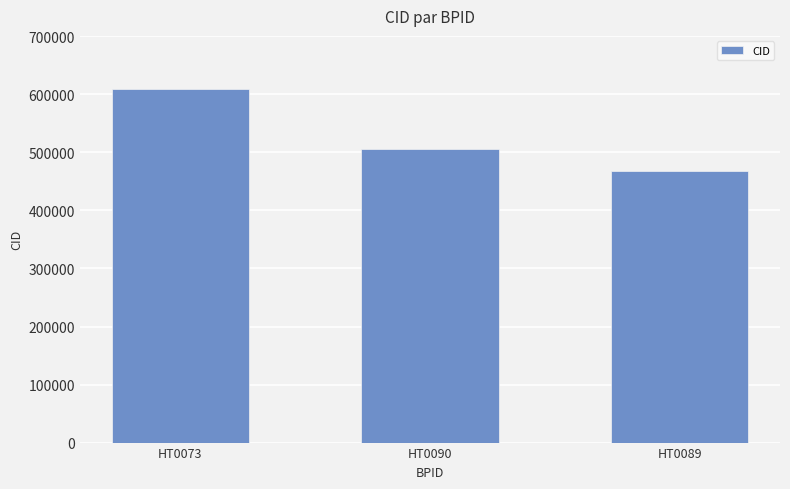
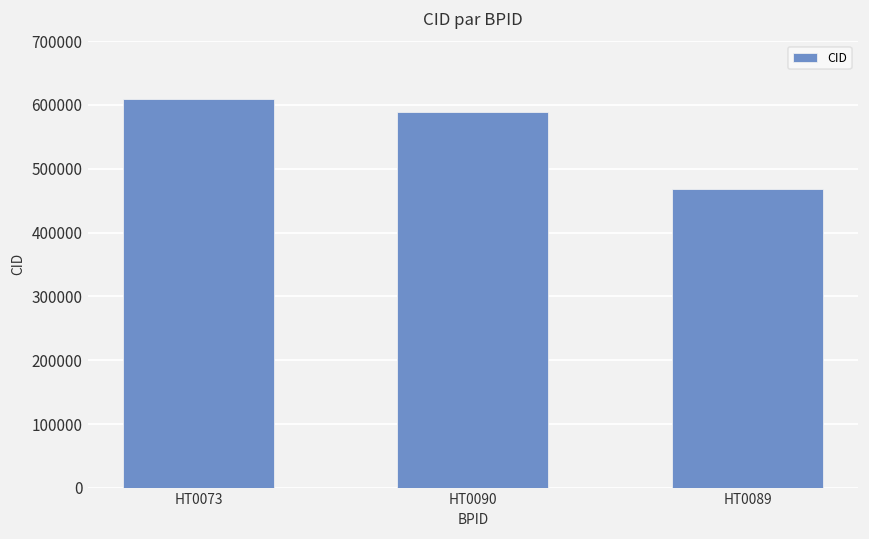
HT0090: 510000 -> 590000
